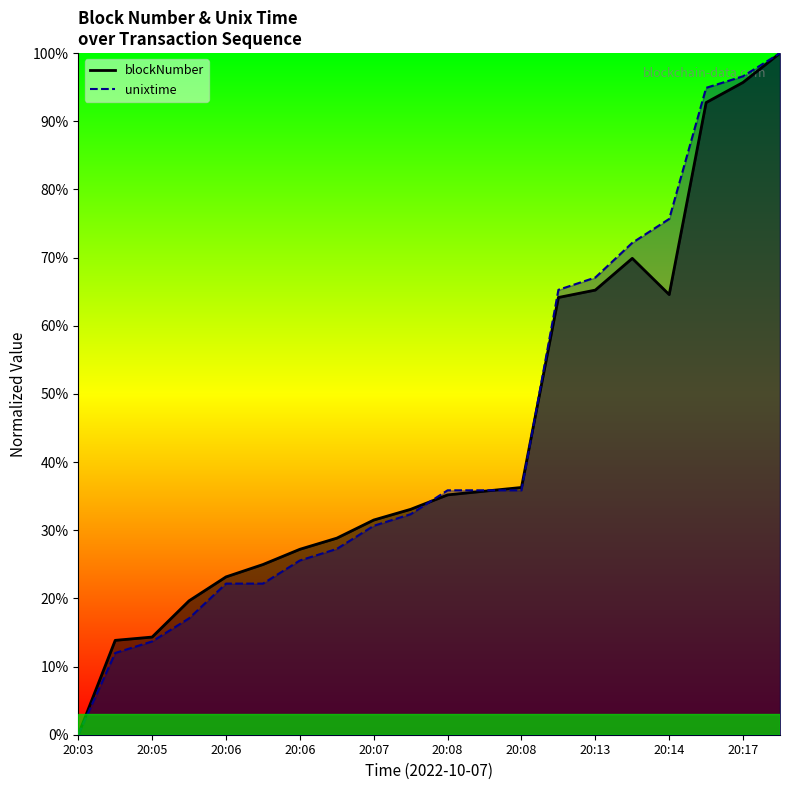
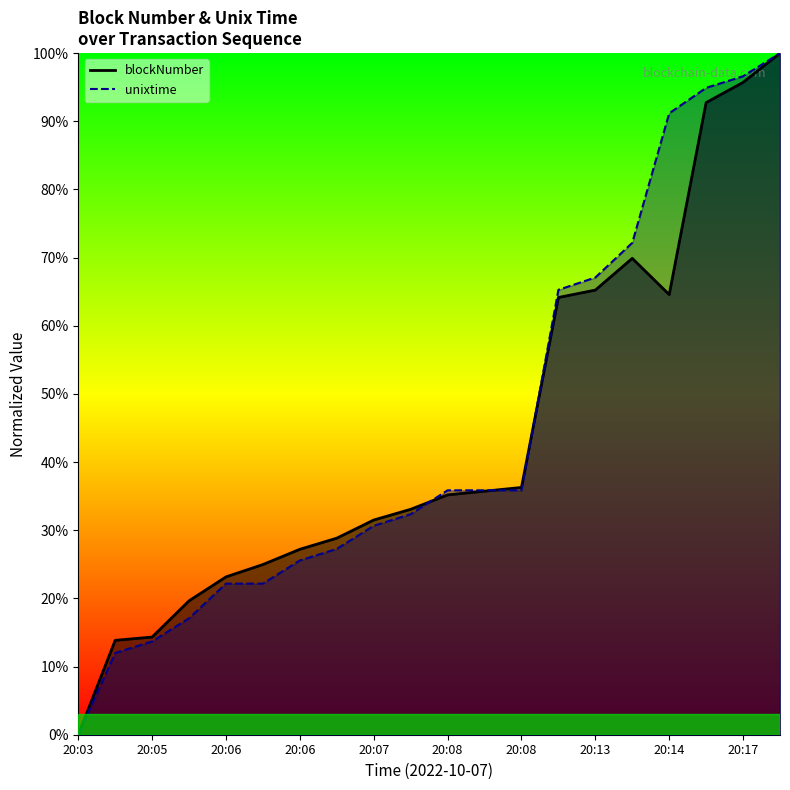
unixtime, 20:14: 76% -> 91%
